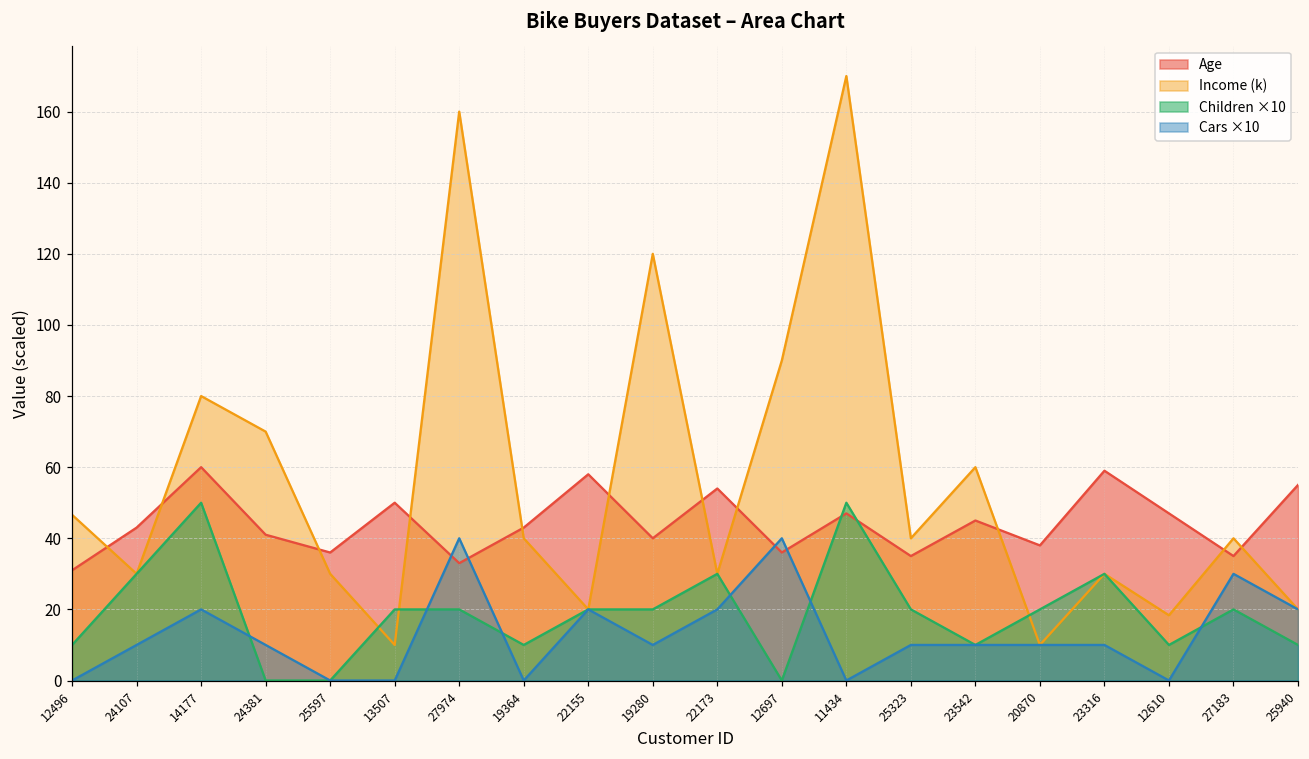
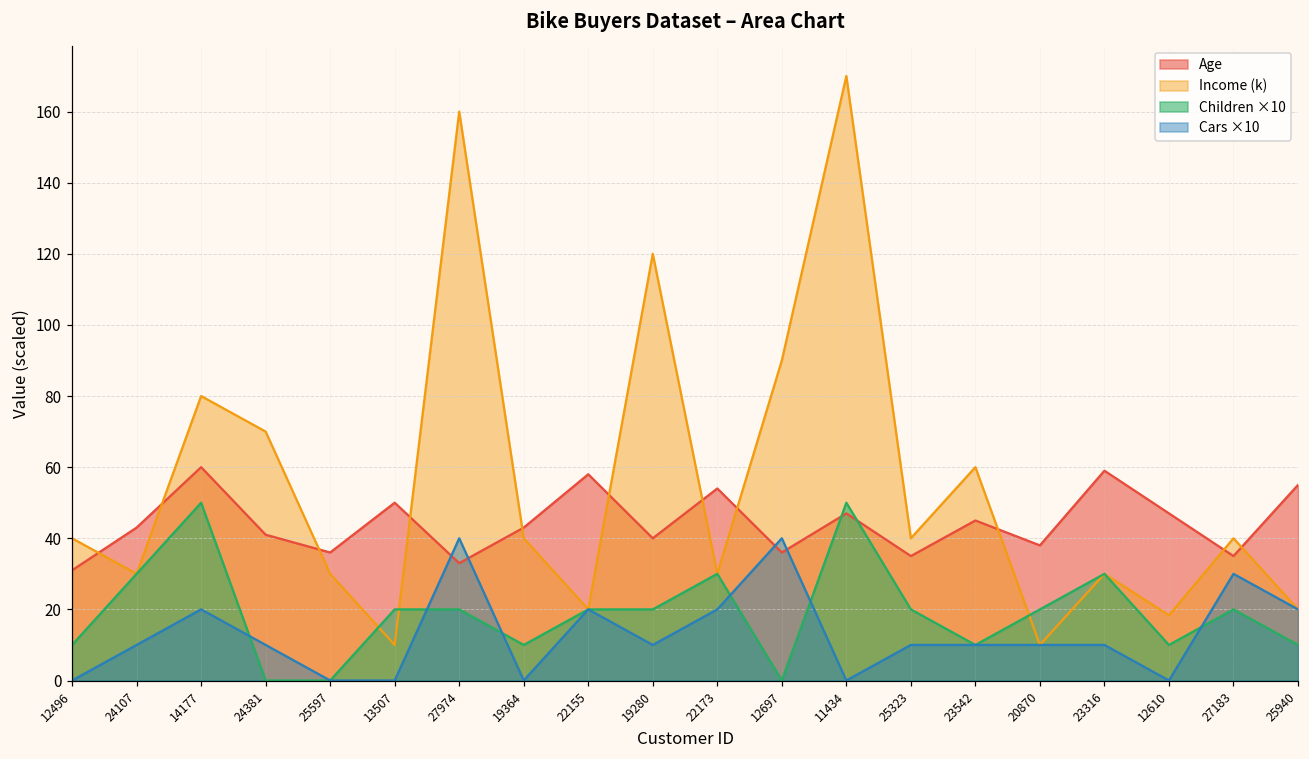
Income (k), 12496: 47 -> 40
